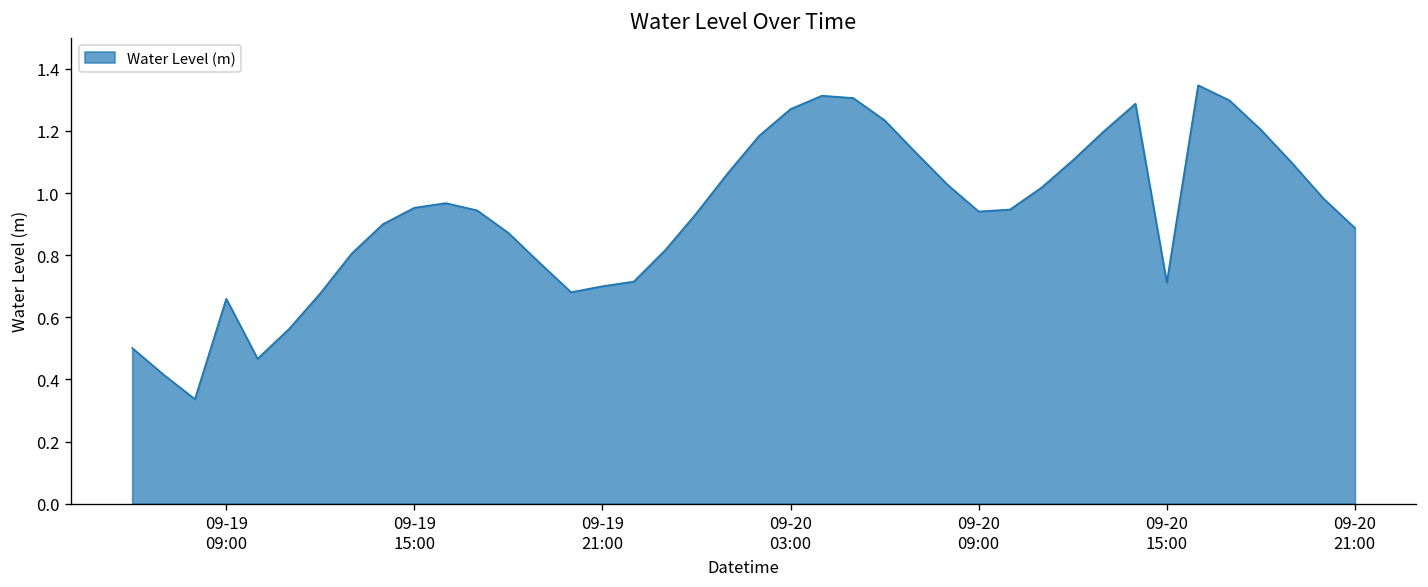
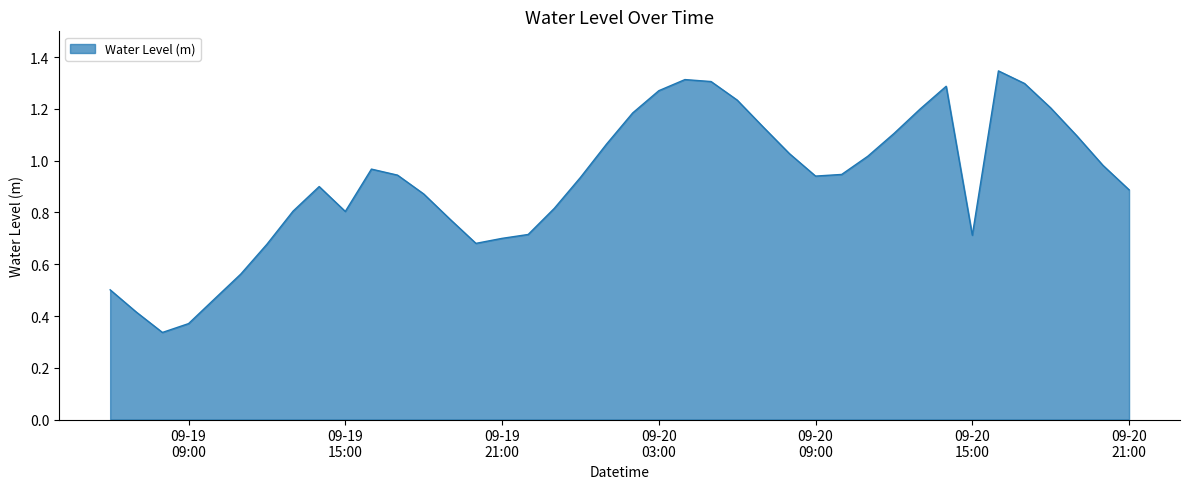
09-19 09:00: 0.66 -> 0.37
09-19 15:00: 0.95 -> 0.80
